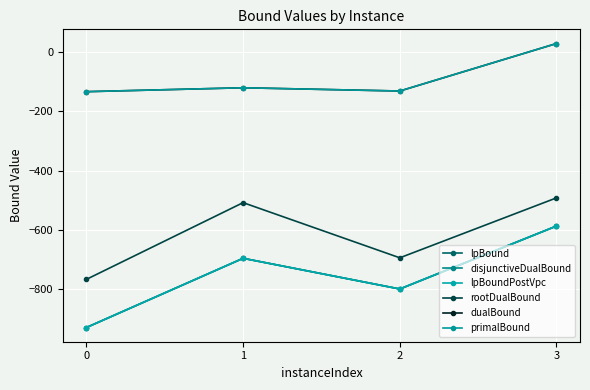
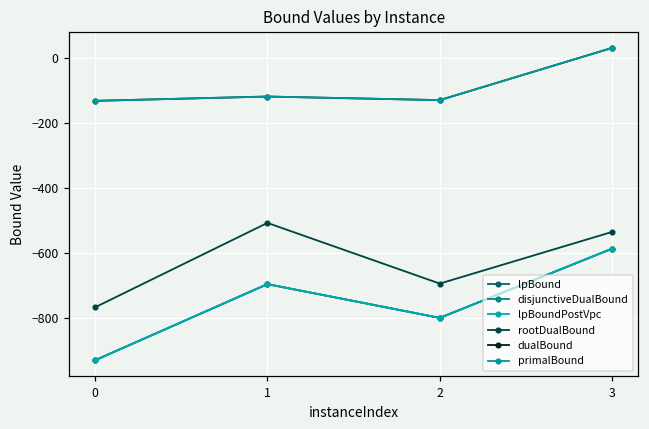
rootDualBound, 3: -490 -> -540
